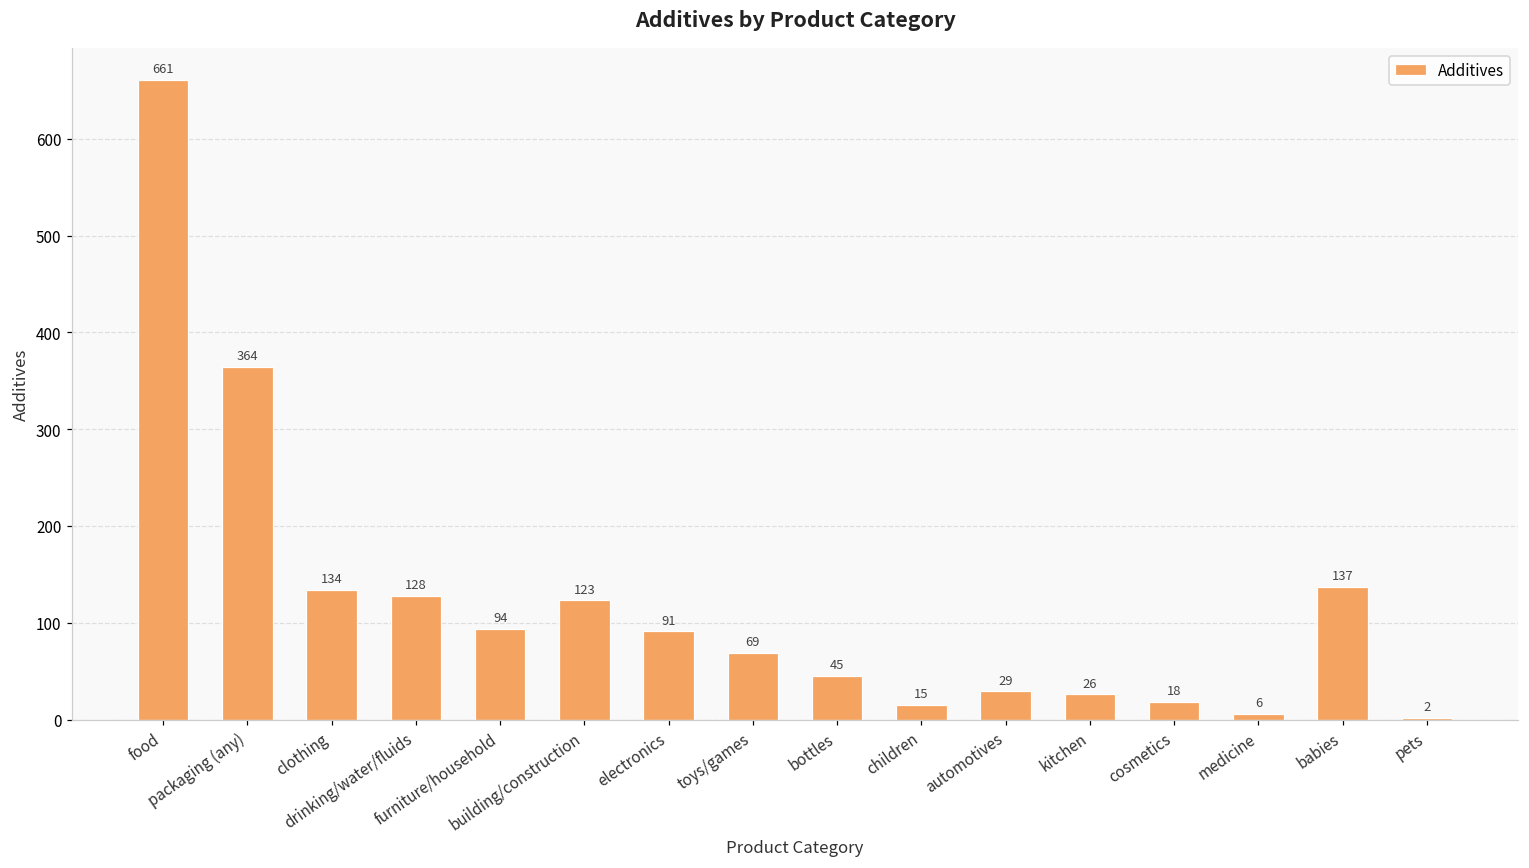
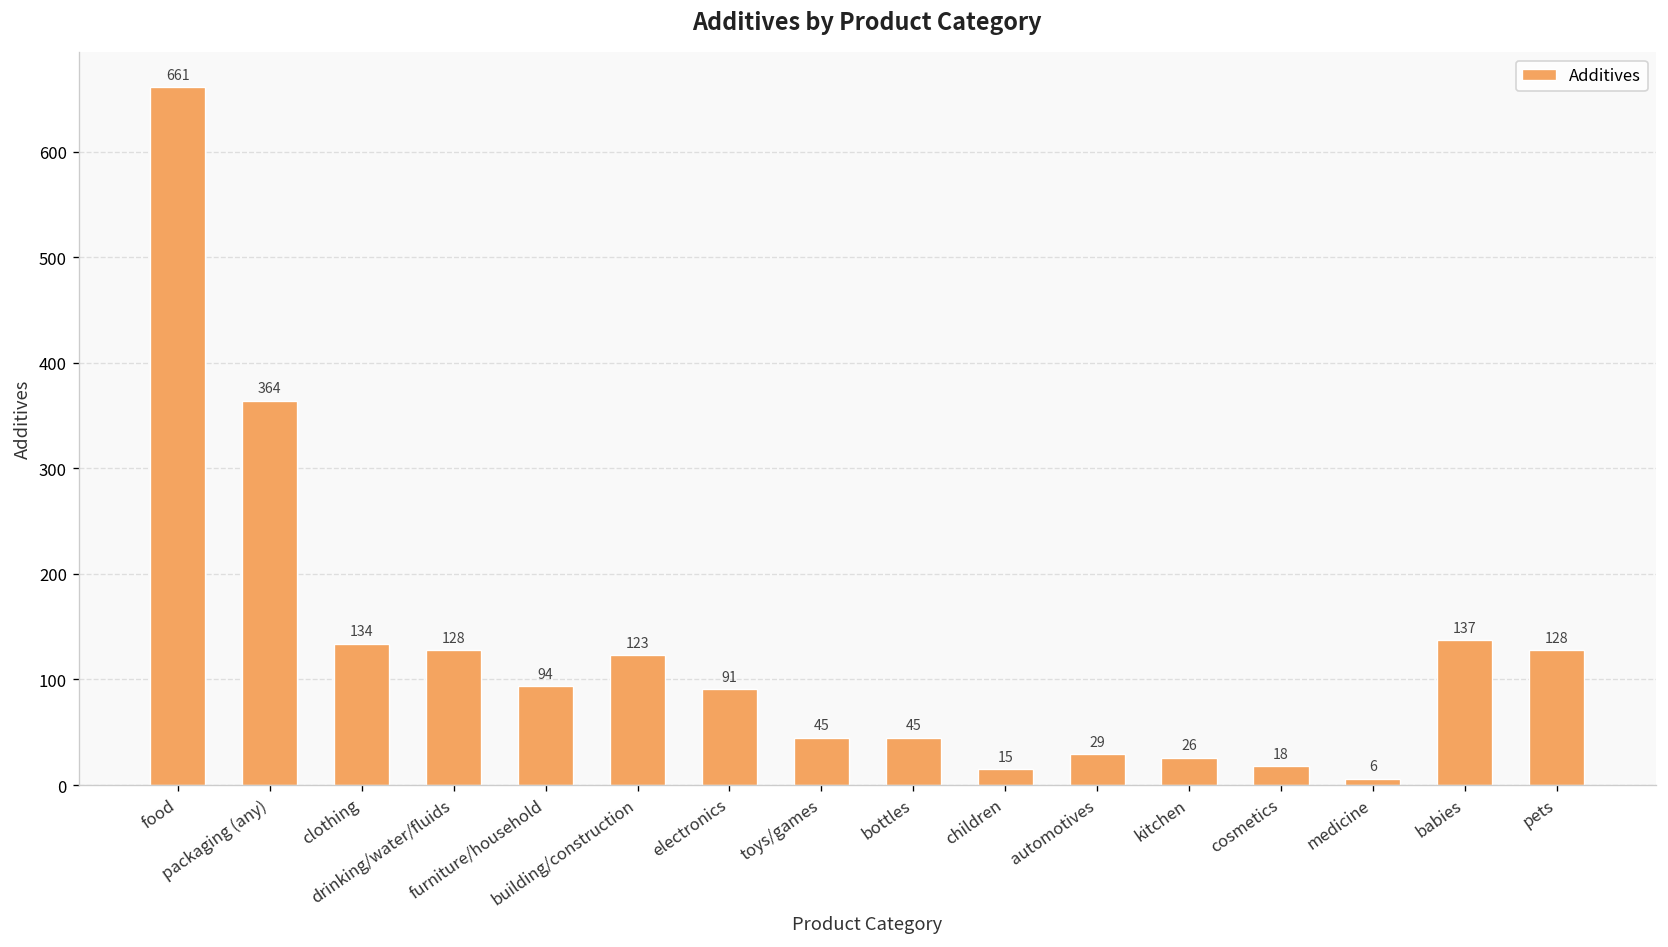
toys/games: 69 -> 45
pets: 2 -> 128
